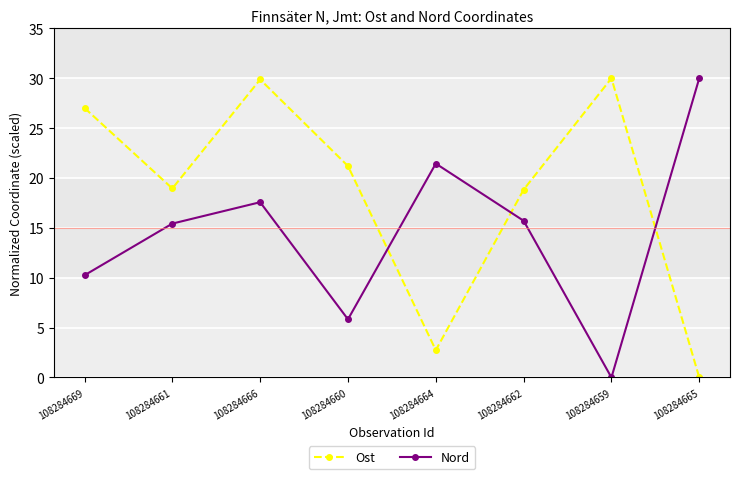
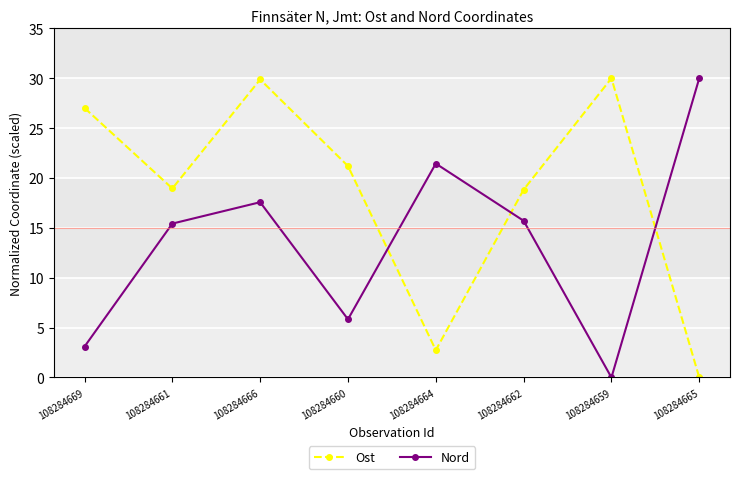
Nord, 108284669: 10 -> 3
